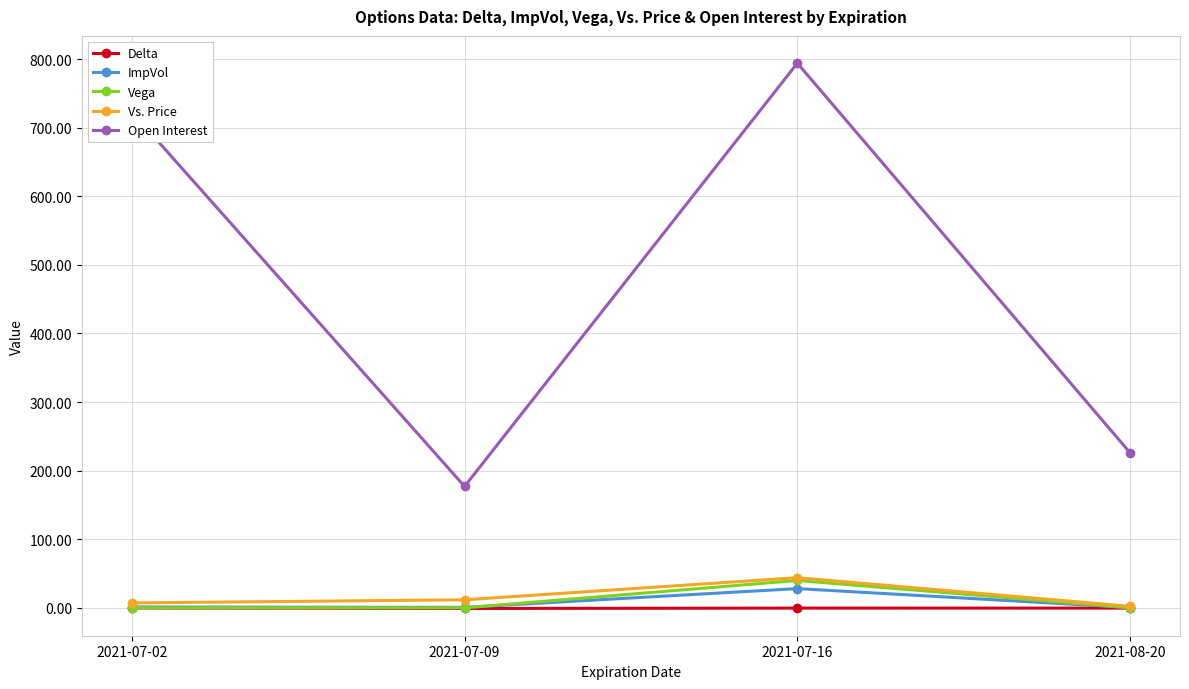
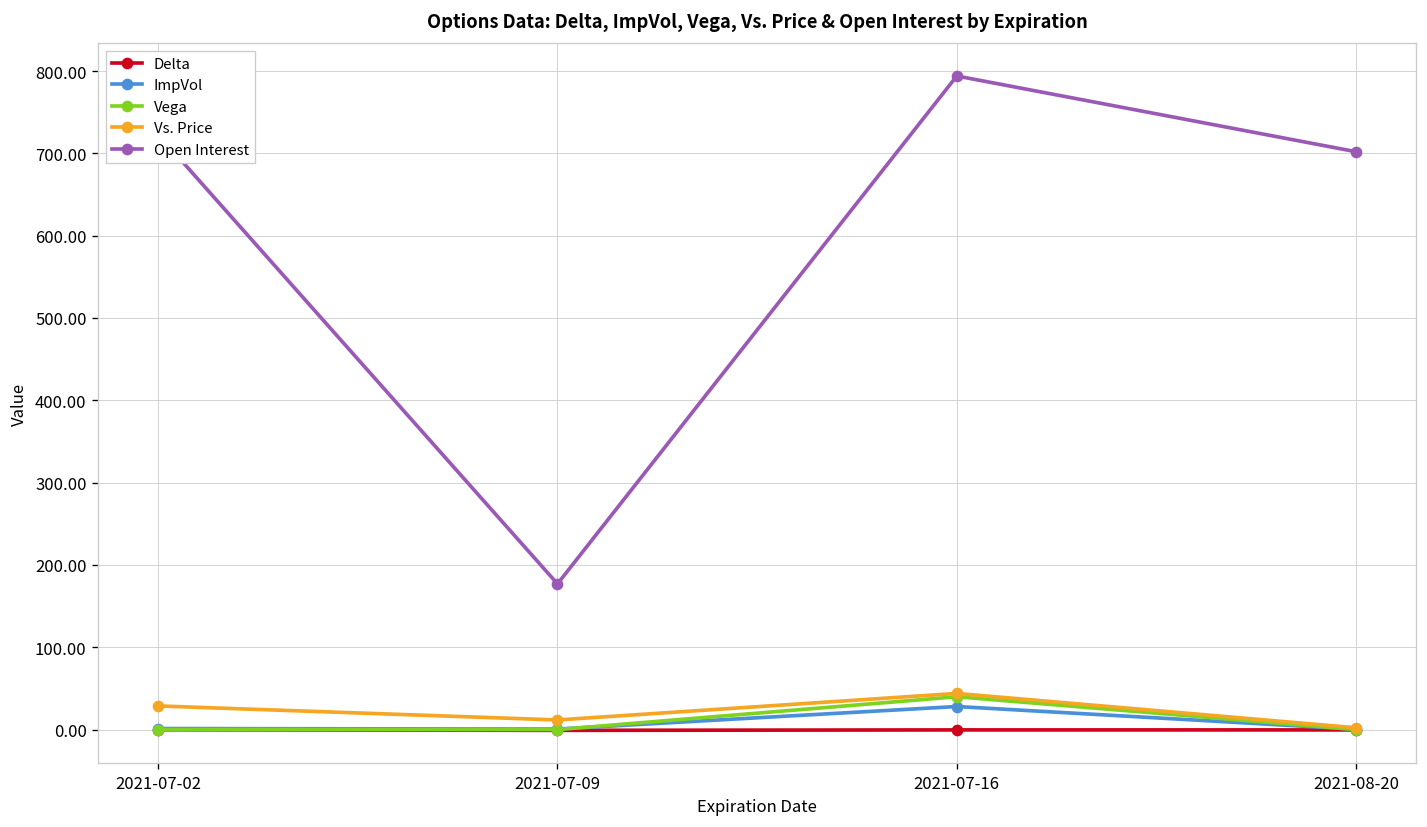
Vs. Price, 2021-07-02: 10 -> 30
Open Interest, 2021-08-20: 230 -> 700
